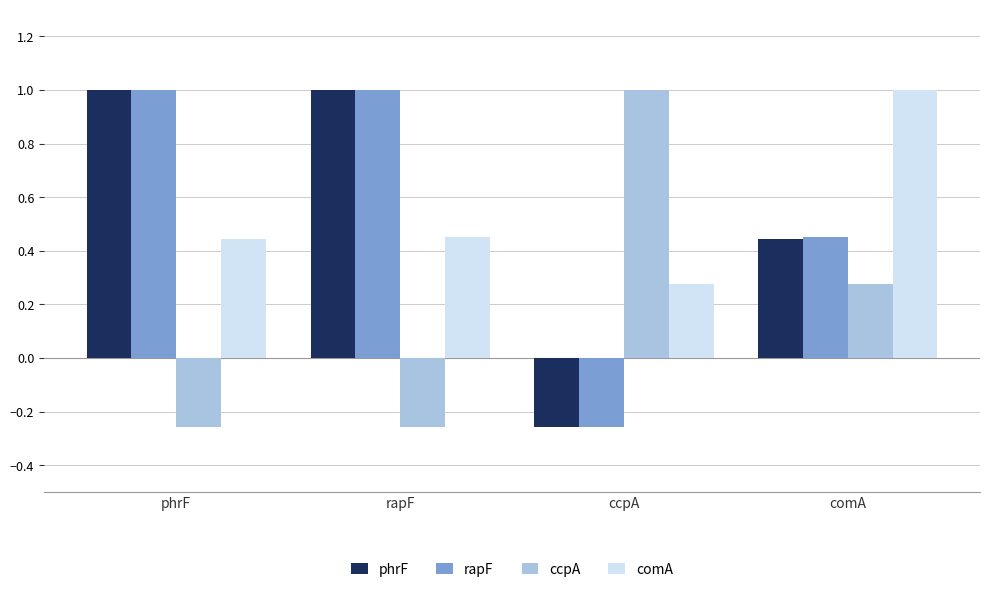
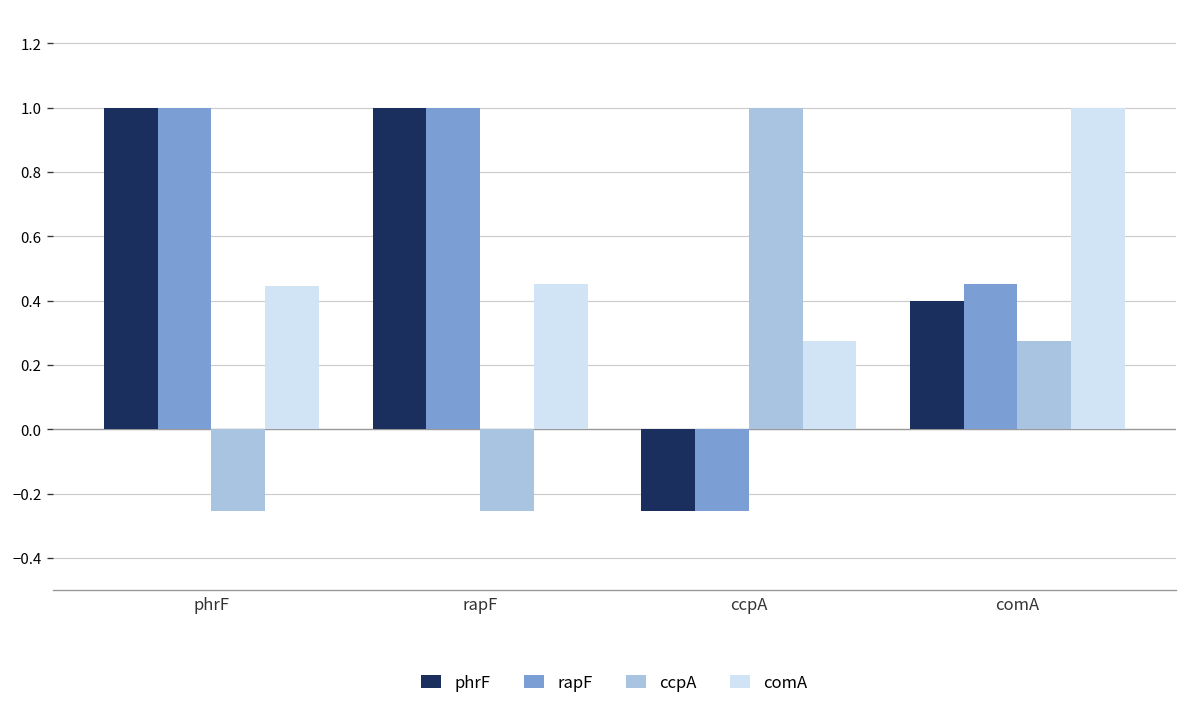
phrF, comA: 0.44 -> 0.40
